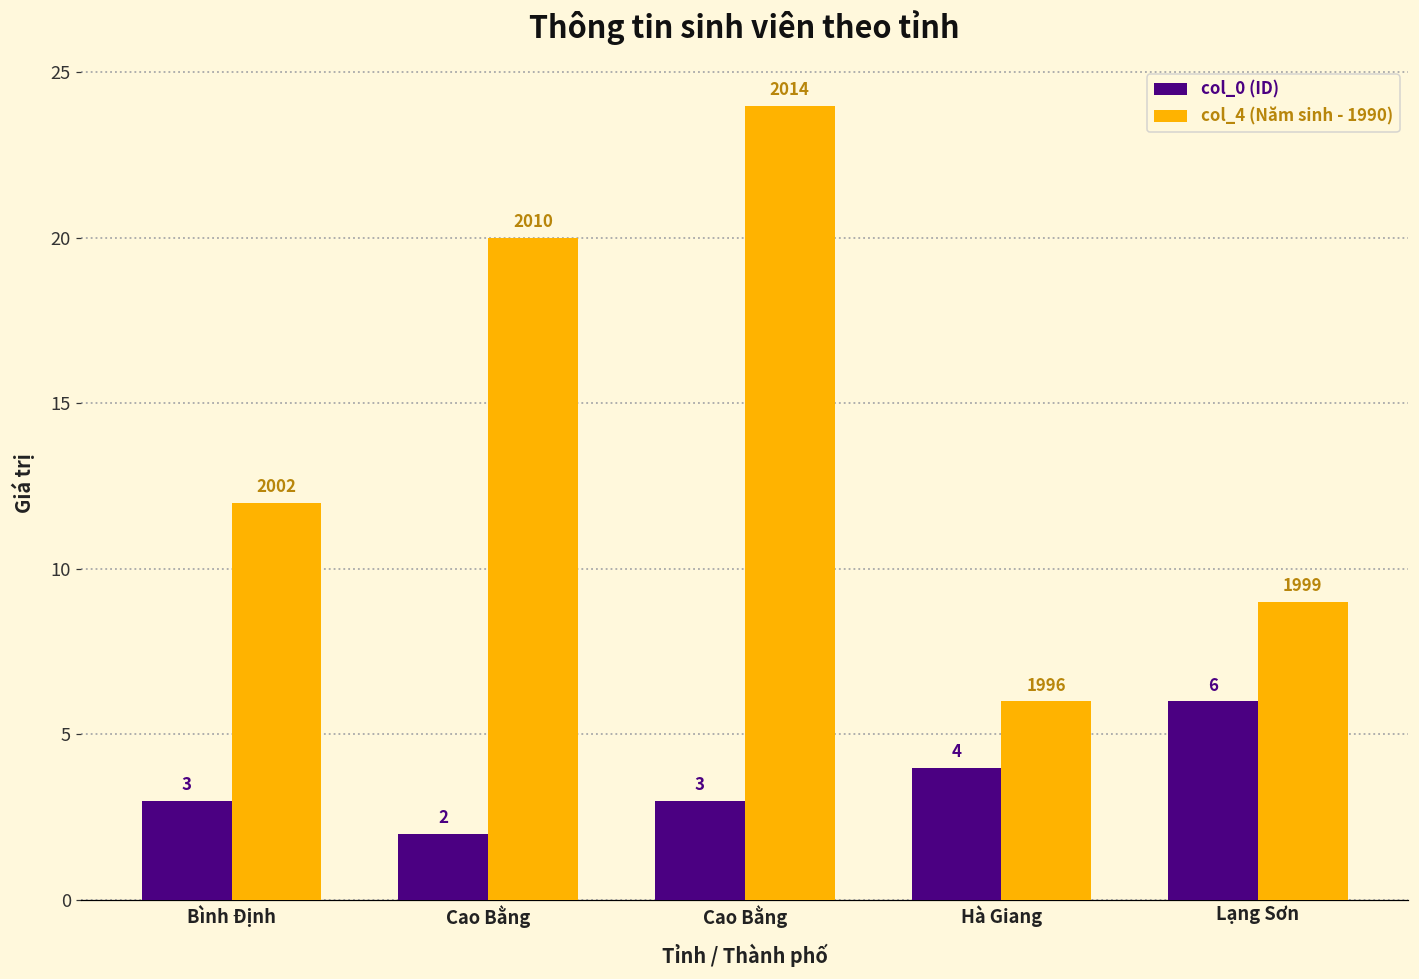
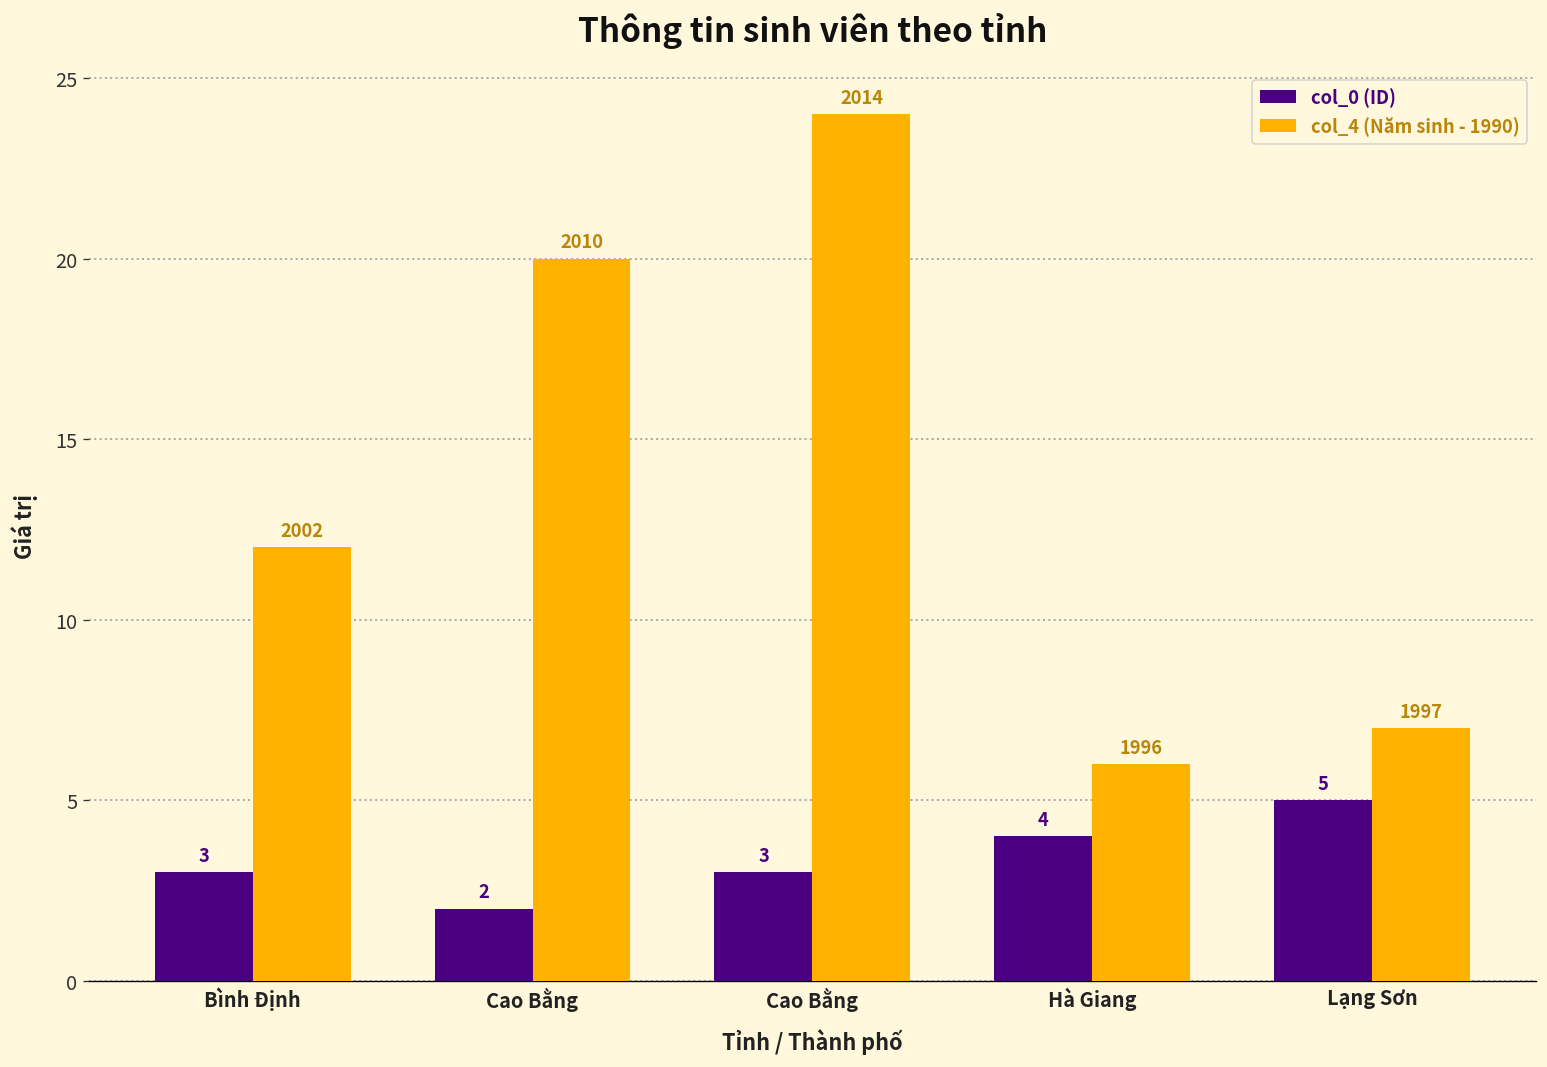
col_0 (ID), Lạng Sơn: 6 -> 5
col_4 (Năm sinh - 1990), Lạng Sơn: 1999 -> 1997
